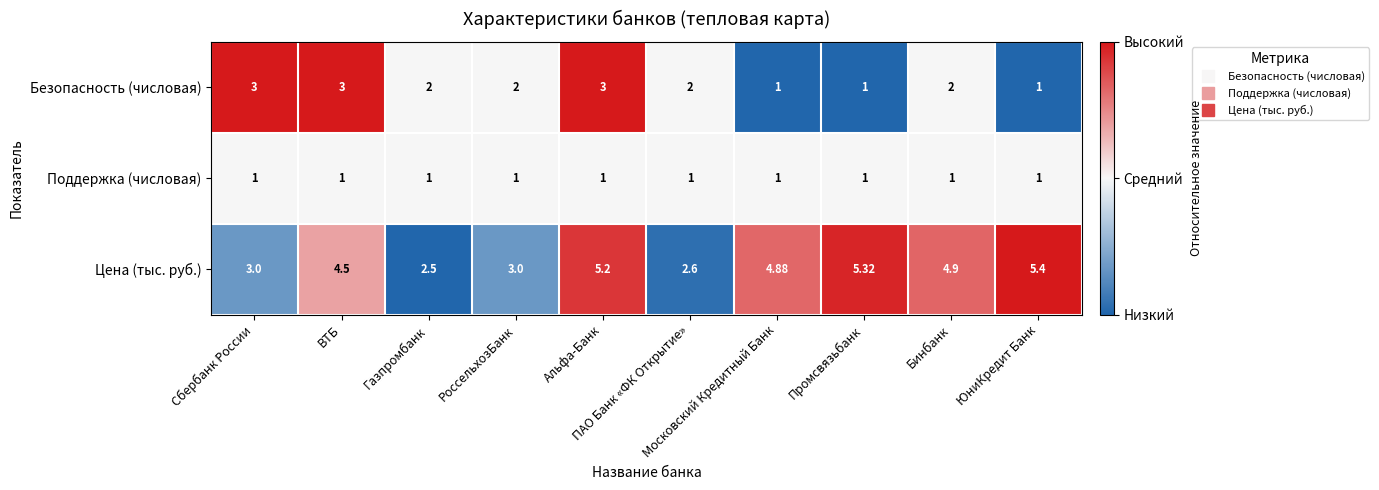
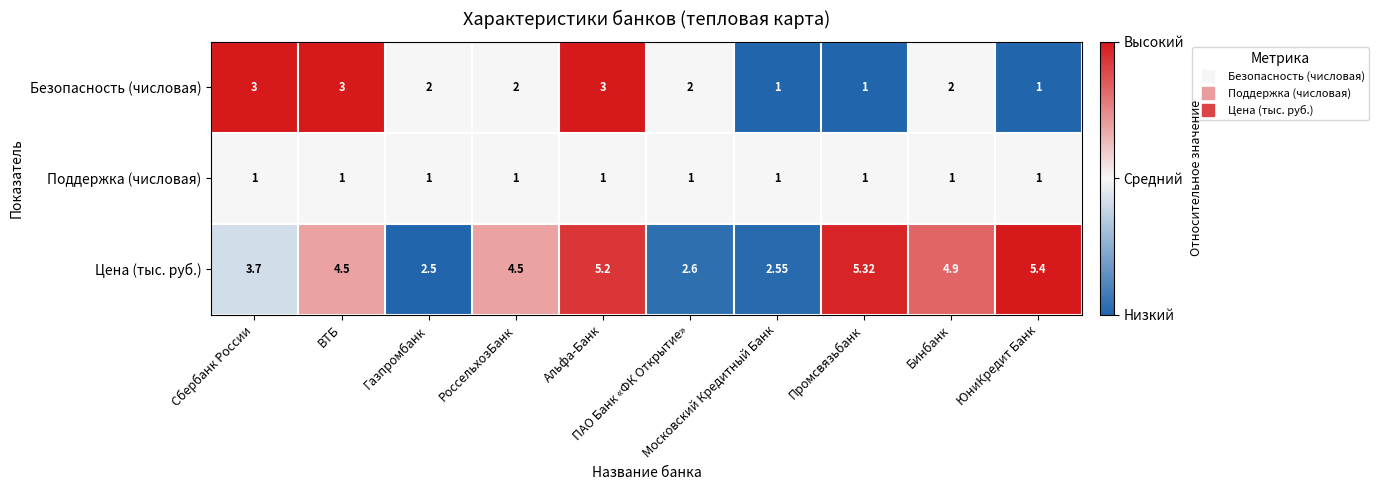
Цена (тыс. руб.), Сбербанк России: 3.0 -> 3.7
Цена (тыс. руб.), РоссельхозБанк: 3.0 -> 4.5
Цена (тыс. руб.), Московский Кредитный Банк: 4.88 -> 2.55
